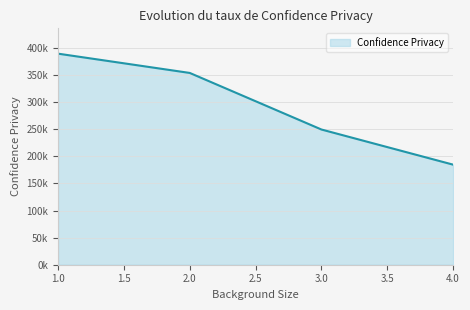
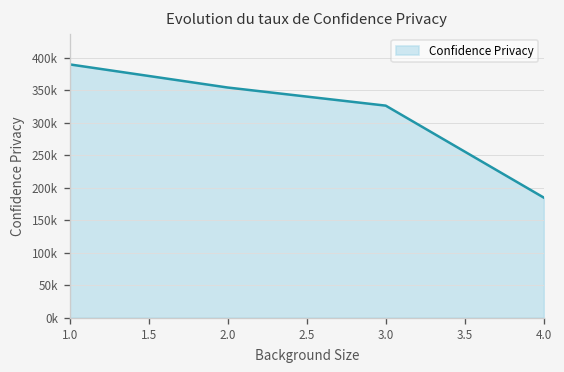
3.0: 250000 -> 330000
